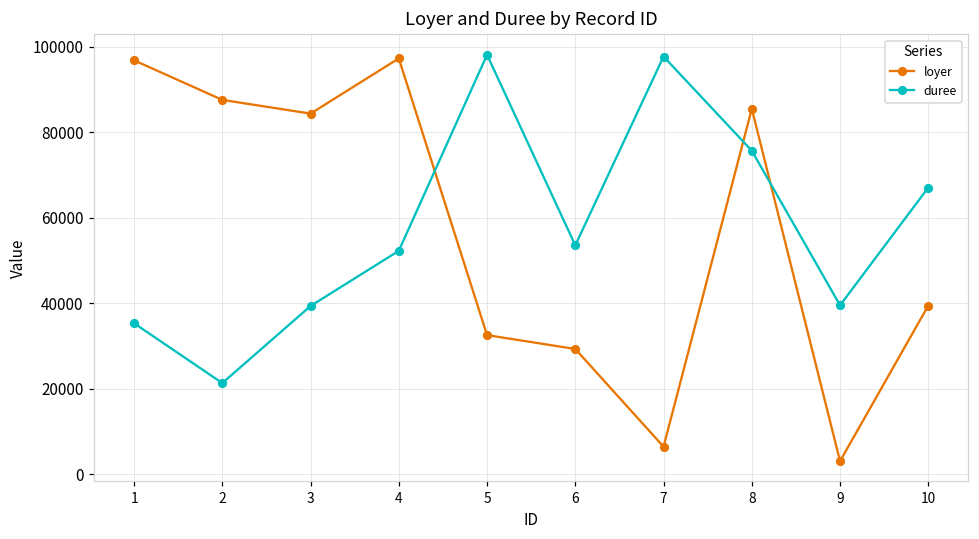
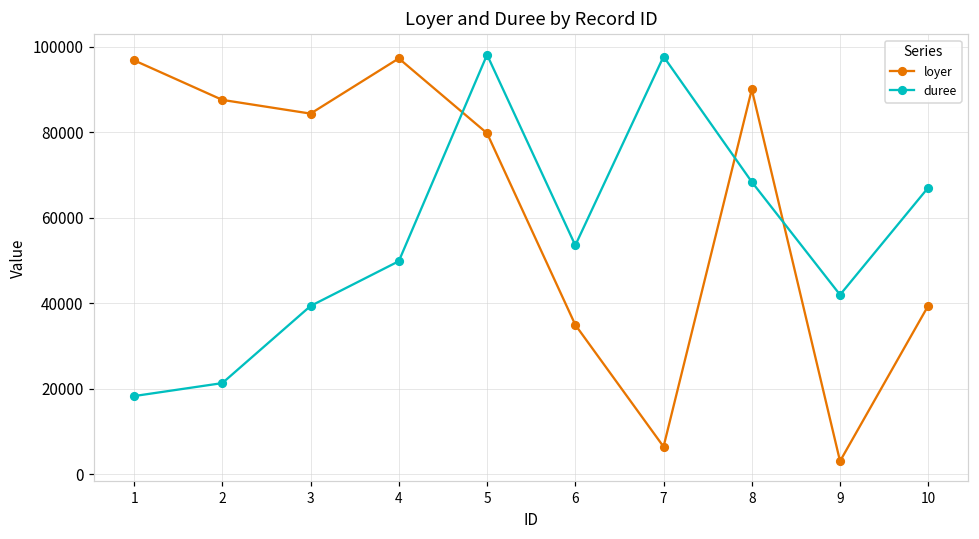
duree, 1: 35000 -> 18000
duree, 4: 52000 -> 50000
loyer, 5: 33000 -> 80000
loyer, 6: 29000 -> 35000
loyer, 8: 86000 -> 90000
duree, 8: 76000 -> 68000
duree, 9: 40000 -> 42000
